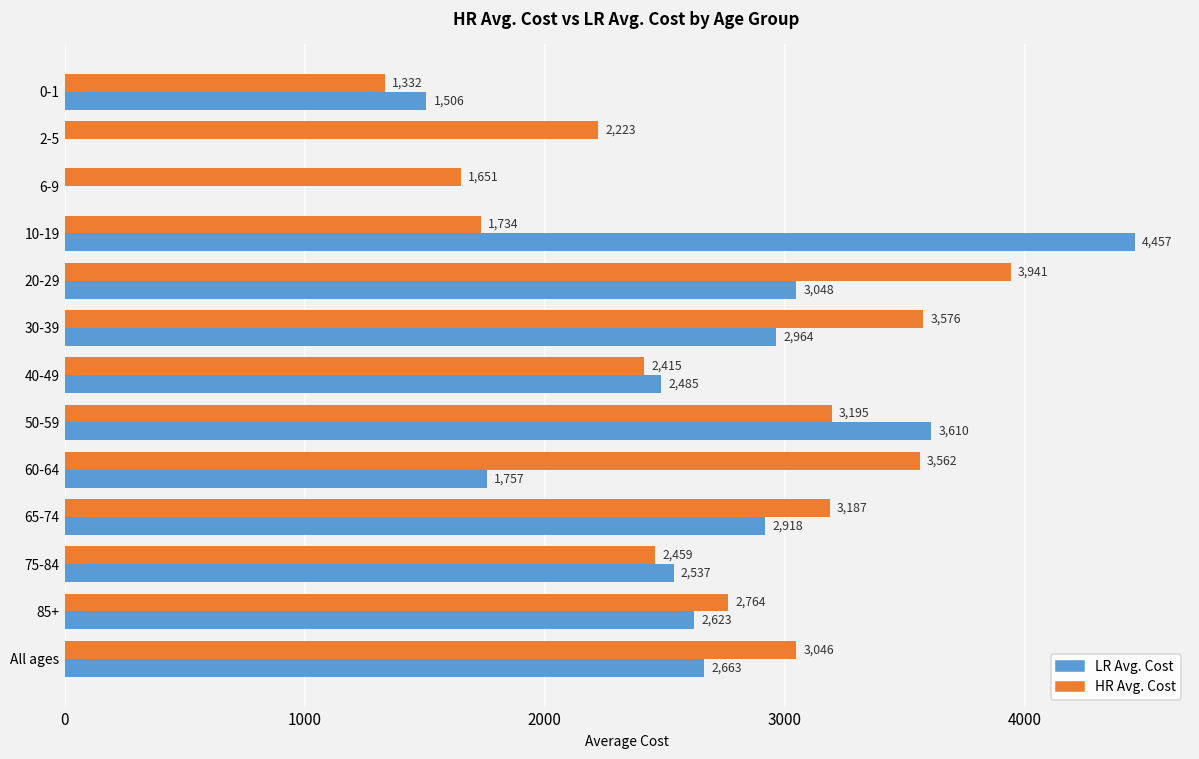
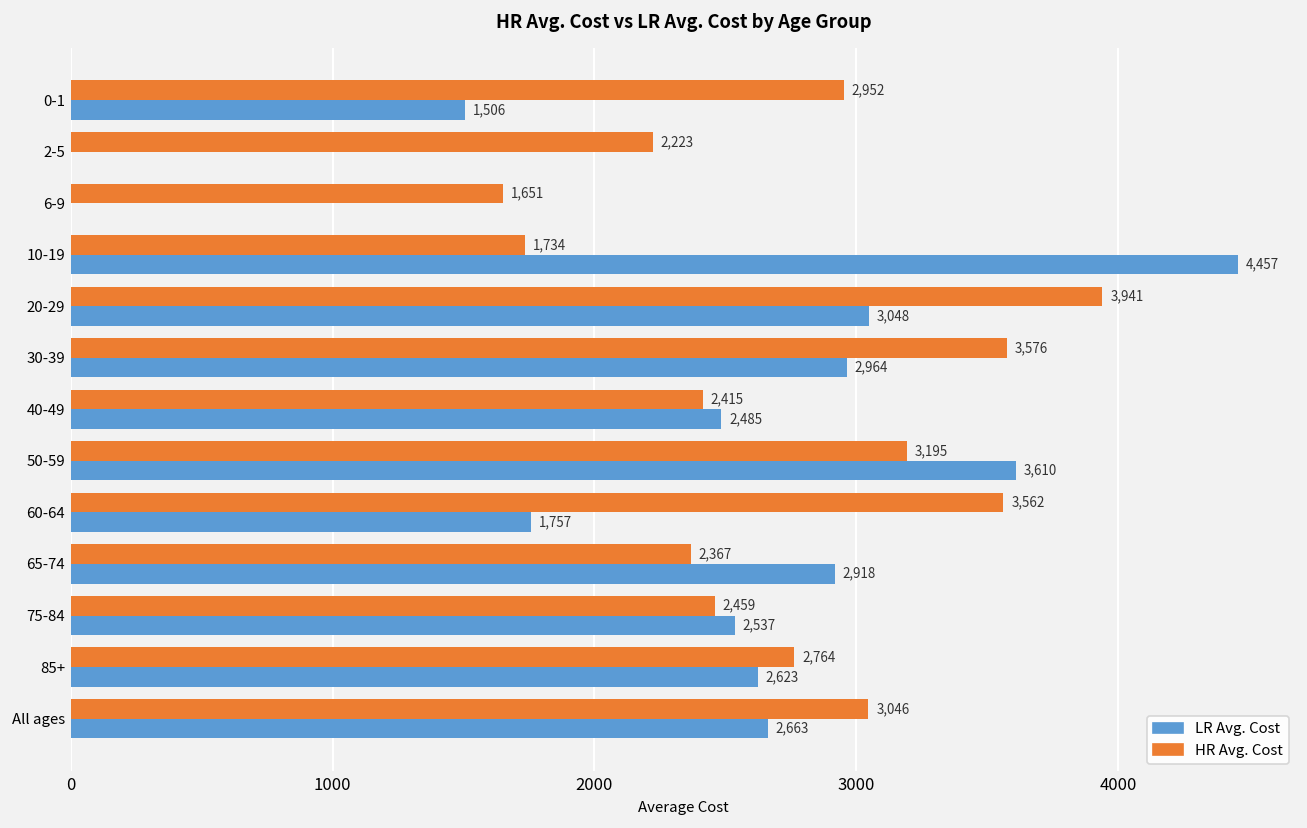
HR Avg. Cost, 0-1: 1,332 -> 2,952
HR Avg. Cost, 65-74: 3,187 -> 2,367
